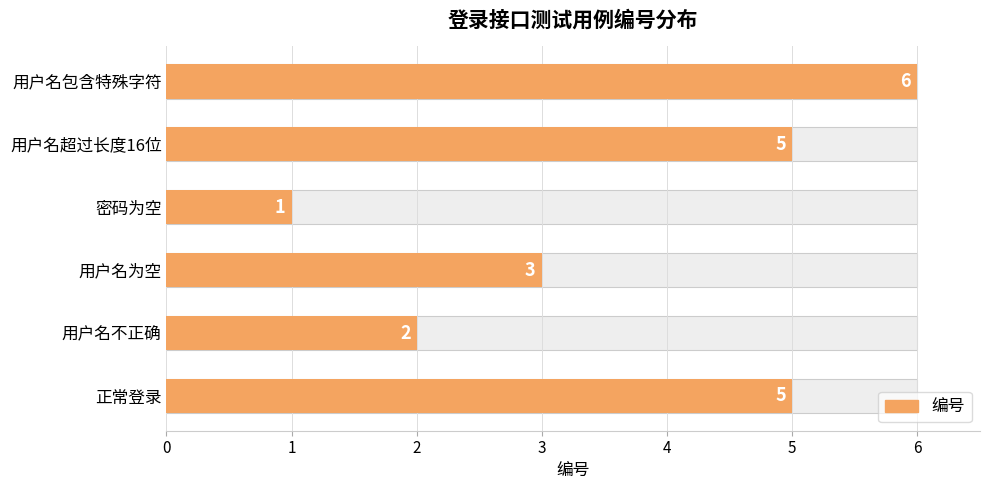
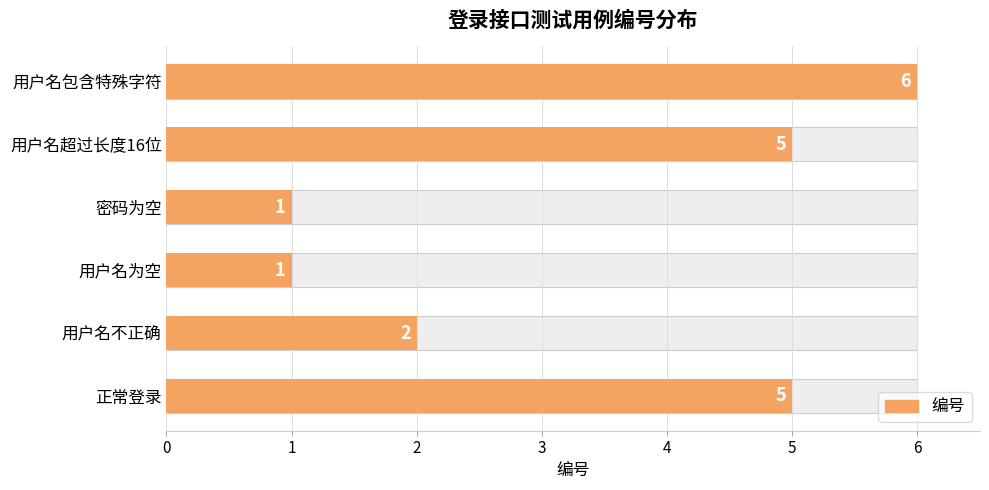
编号, 用户名为空: 3 -> 1
